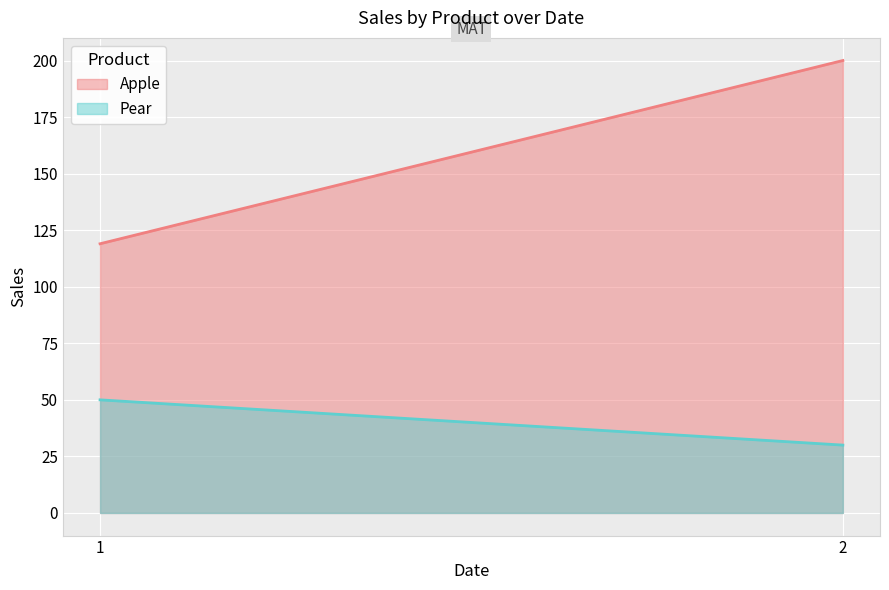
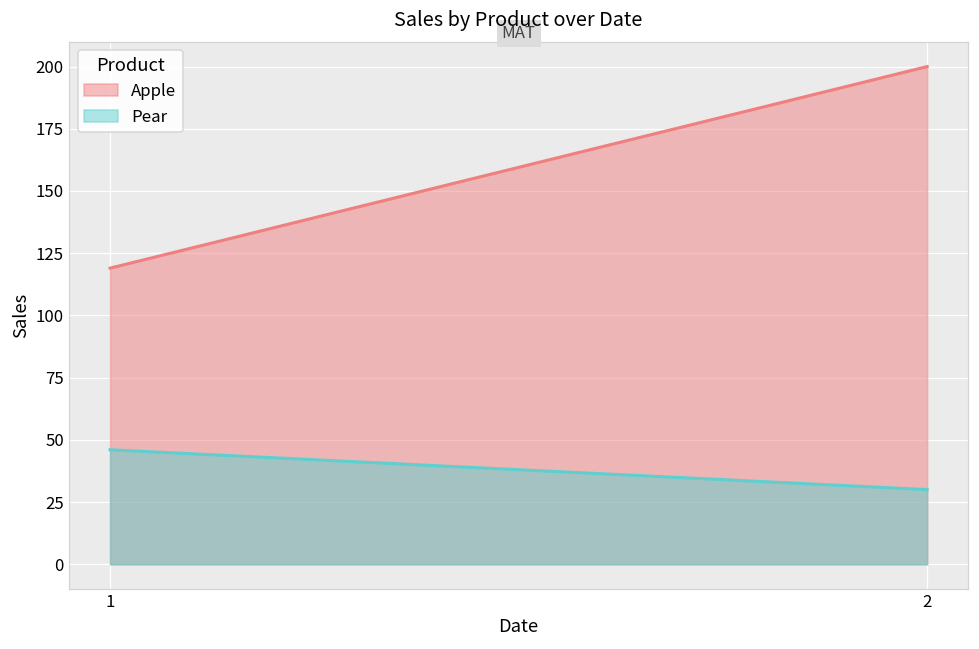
Pear, 1: 50 -> 46
